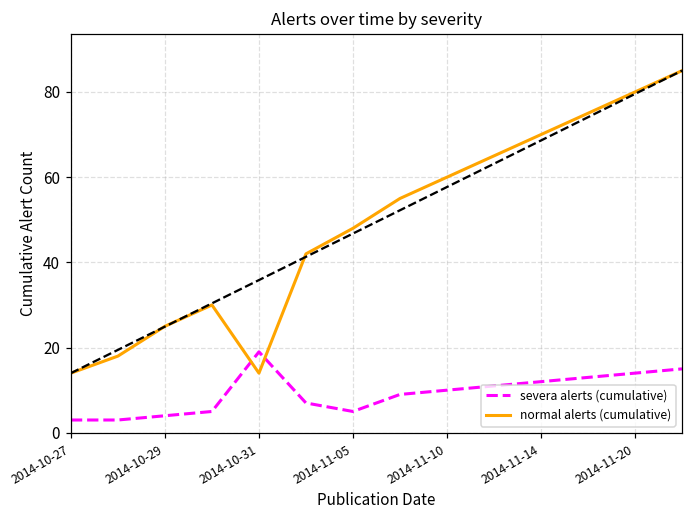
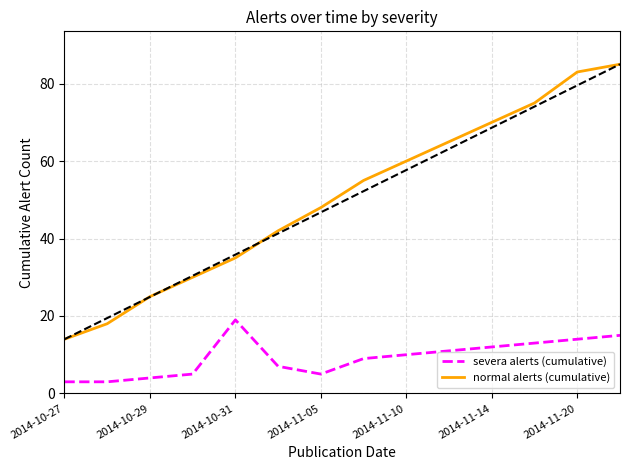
normal alerts (cumulative), 2014-10-31: 14 -> 35
normal alerts (cumulative), 2014-11-20: 80 -> 83
